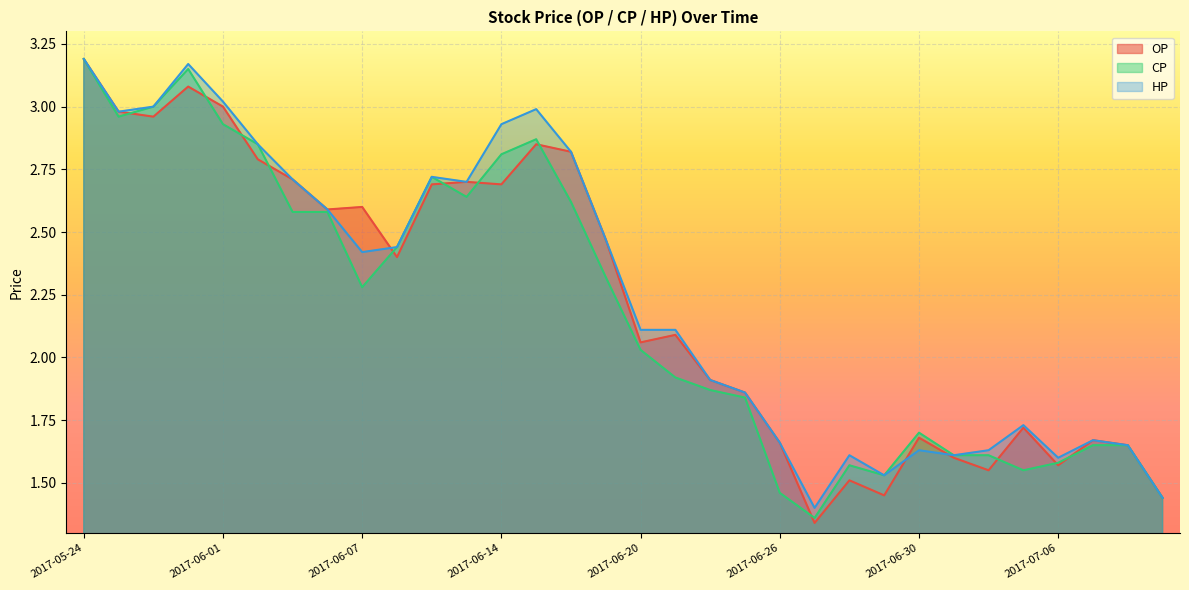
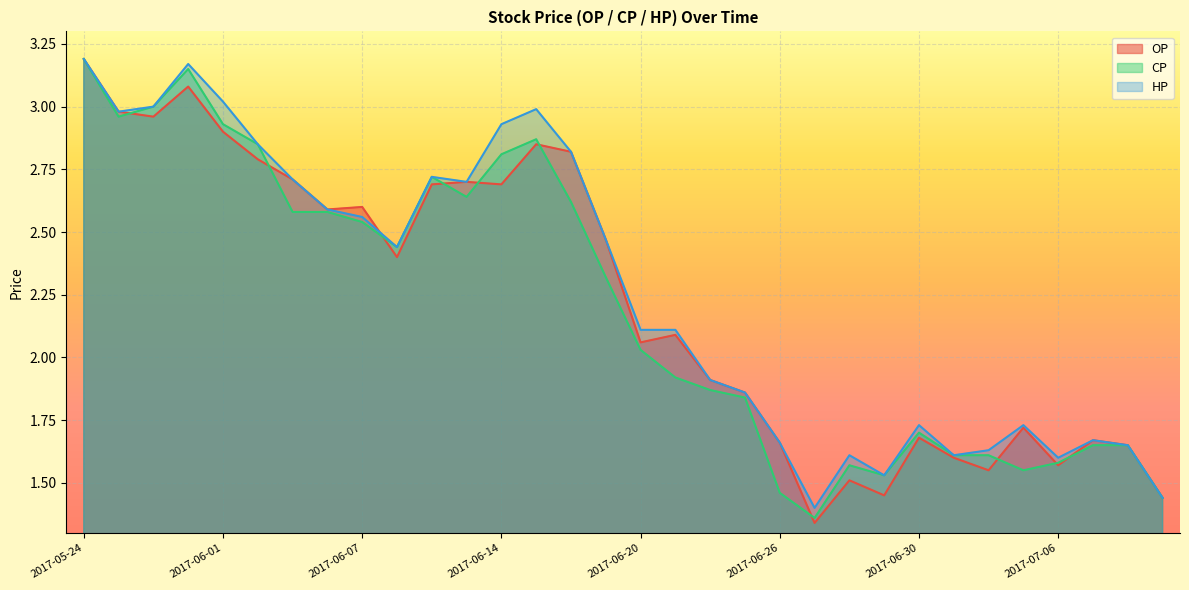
OP, 2017-06-01: 3.0 -> 2.9
CP, 2017-06-07: 2.28 -> 2.54
HP, 2017-06-07: 2.42 -> 2.56
HP, 2017-06-30: 1.63 -> 1.73
